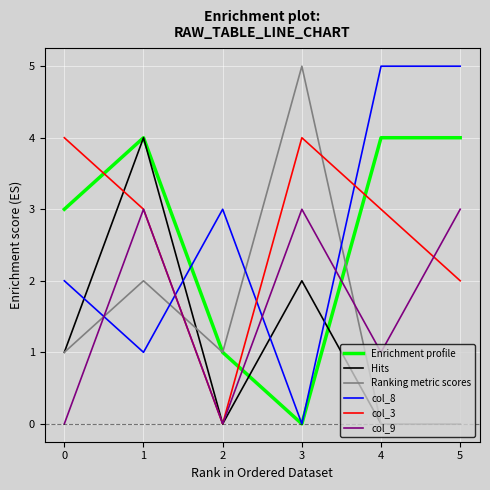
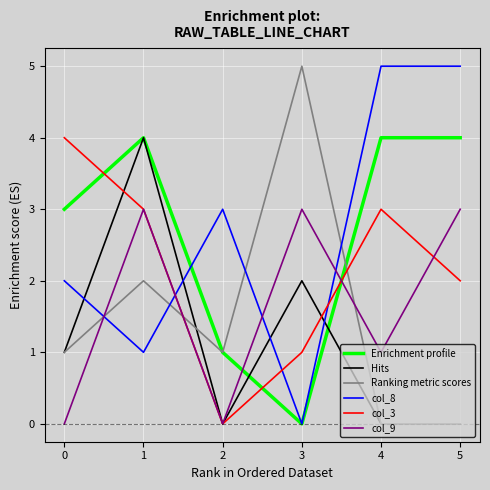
col_3, 3: 4 -> 1
